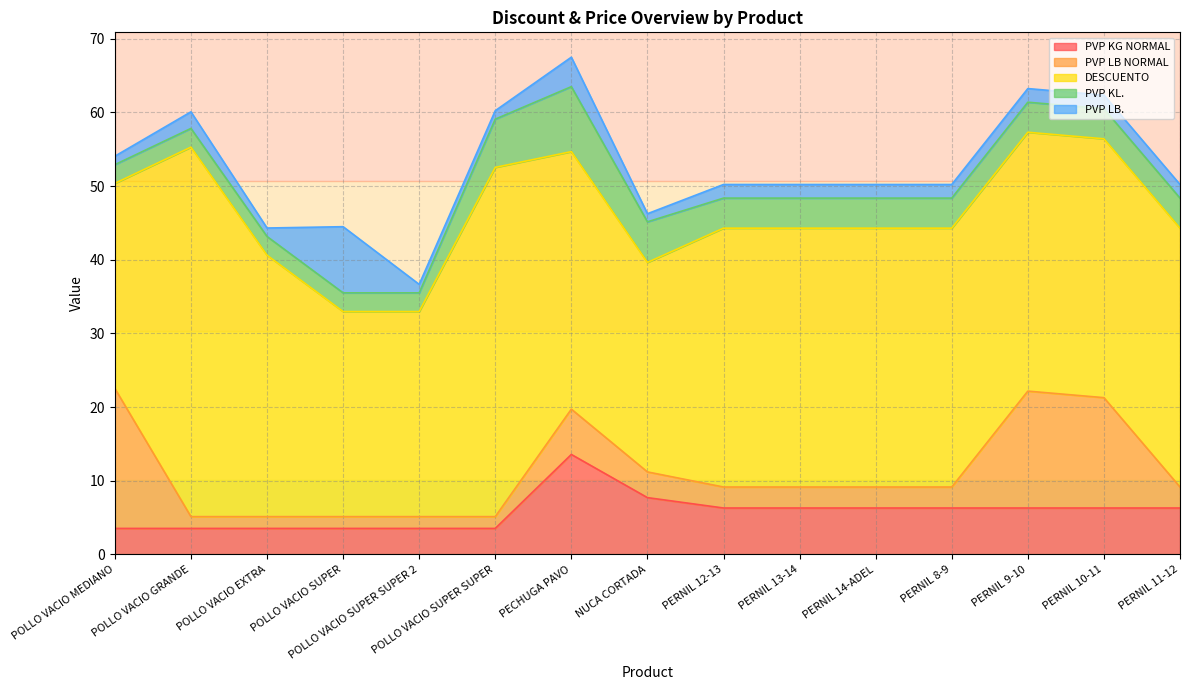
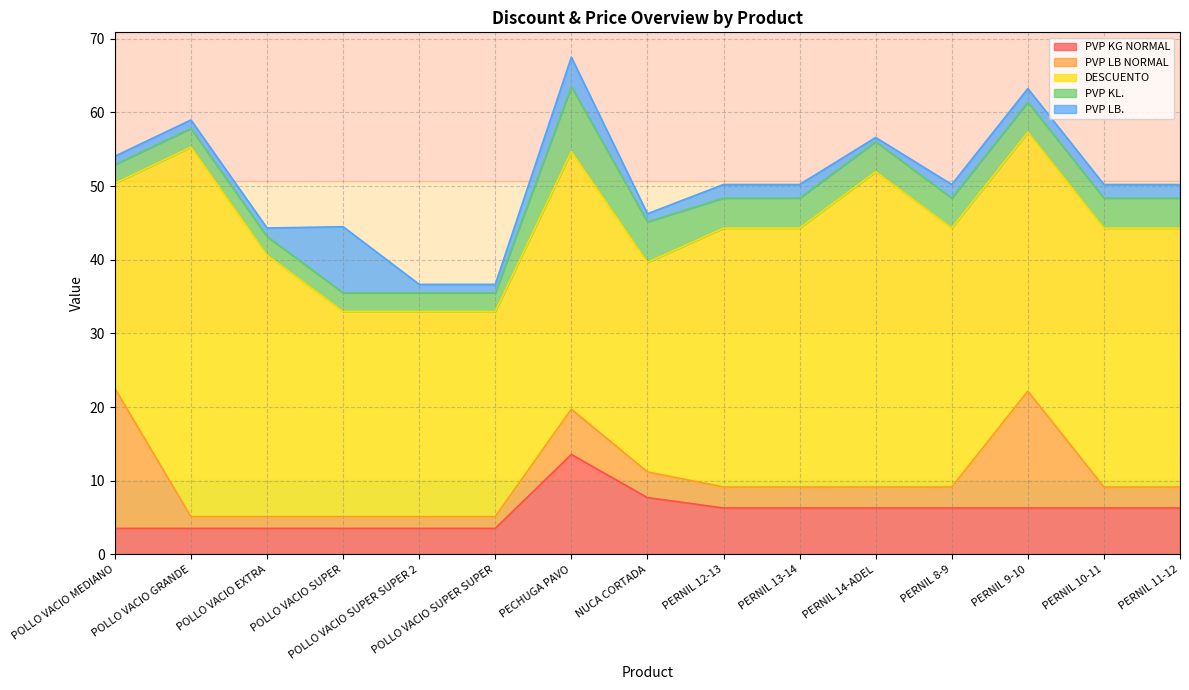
PVP LB., POLLO VACIO GRANDE: 2 -> 1
DESCUENTO, POLLO VACIO SUPER SUPER: 47 -> 28
PVP KL., POLLO VACIO SUPER SUPER: 7 -> 3
DESCUENTO, PERNIL 14-ADEL: 35 -> 43
PVP LB., PERNIL 14-ADEL: 2 -> 1
PVP LB NORMAL, PERNIL 10-11: 15 -> 3
